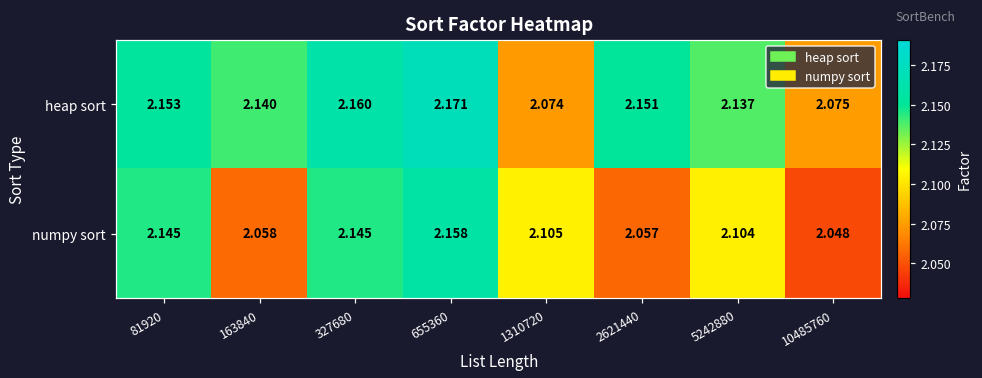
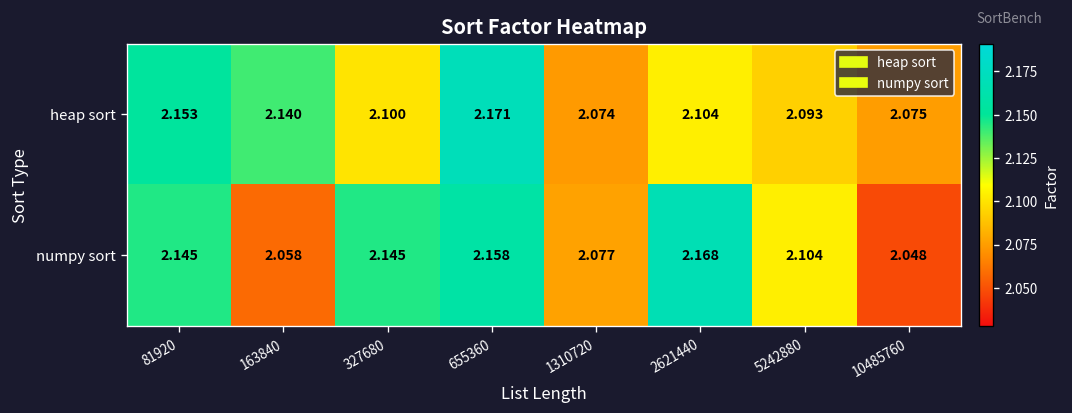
heap sort, 327680: 2.160 -> 2.100
heap sort, 2621440: 2.151 -> 2.104
heap sort, 5242880: 2.137 -> 2.093
numpy sort, 1310720: 2.105 -> 2.077
numpy sort, 2621440: 2.057 -> 2.168
